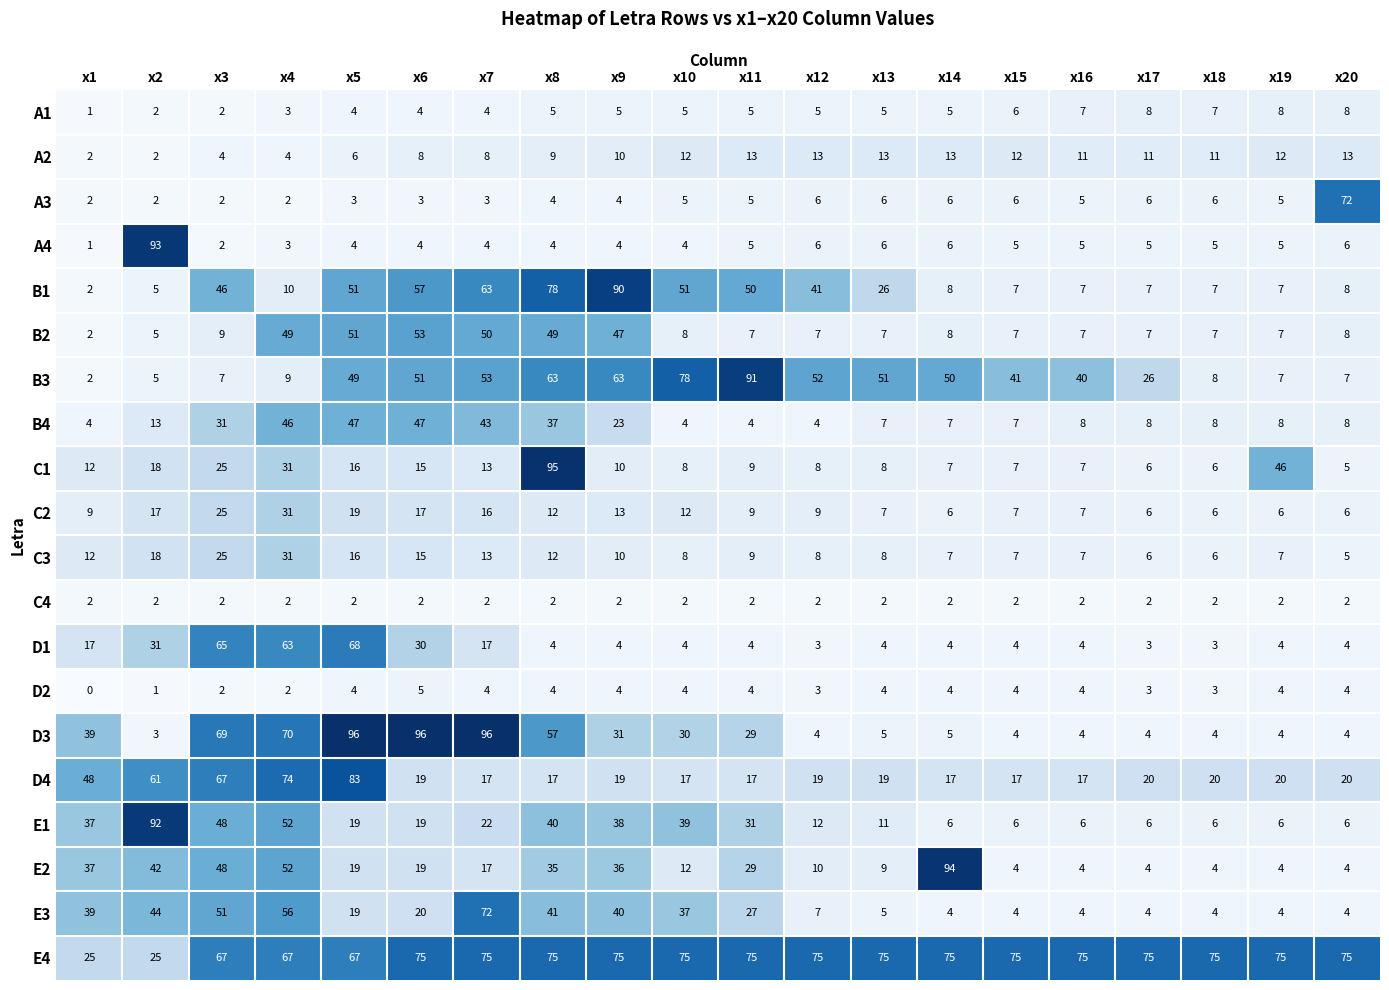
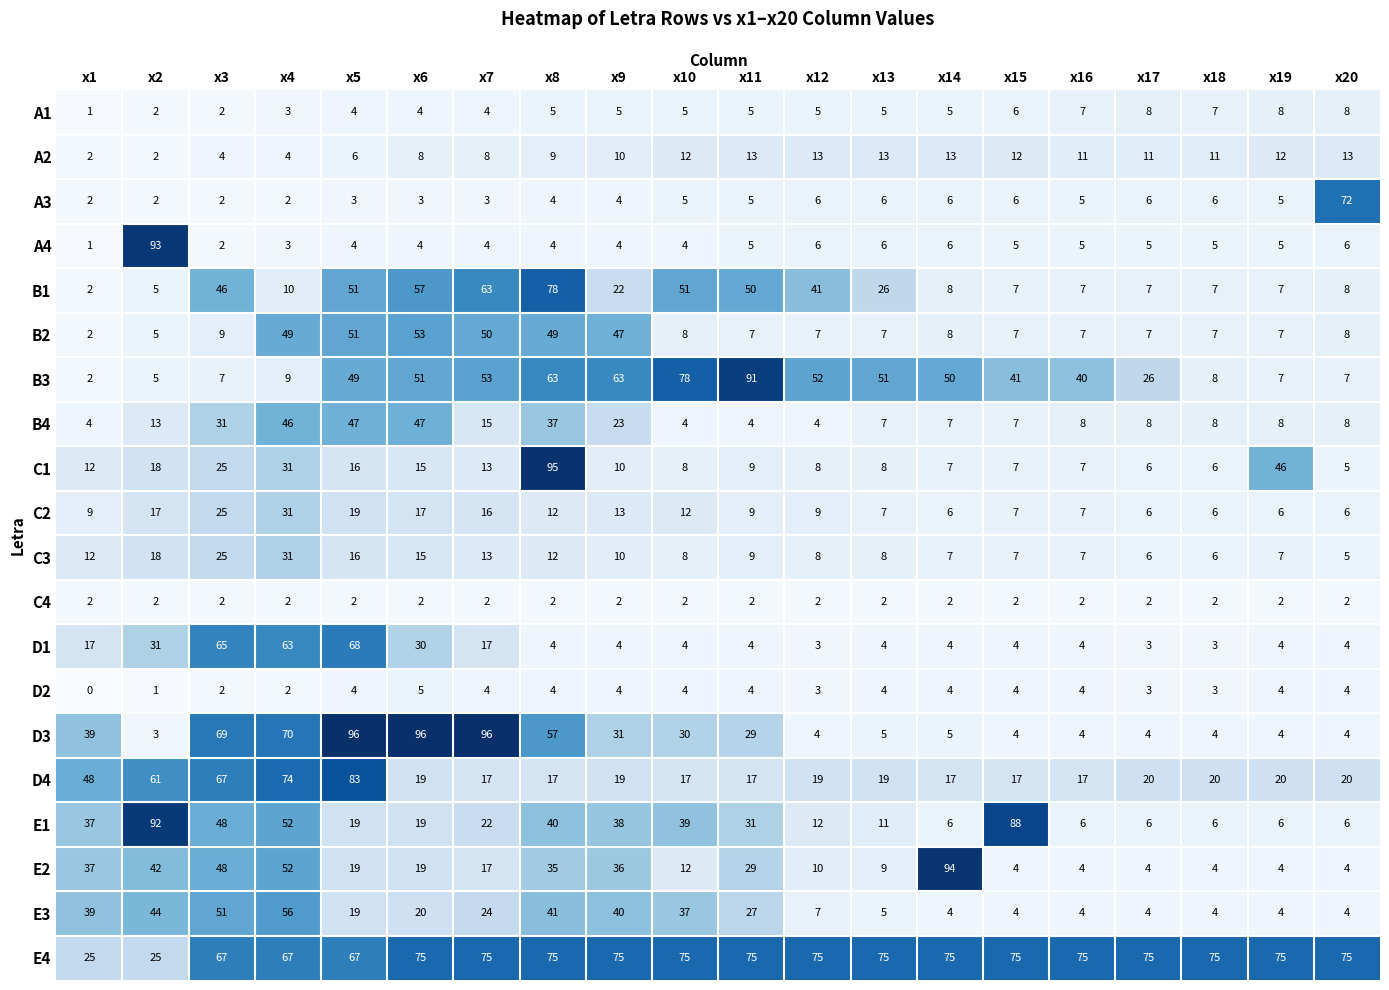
B1, x9: 90 -> 22
B4, x7: 43 -> 15
E1, x15: 6 -> 88
E3, x7: 72 -> 24
